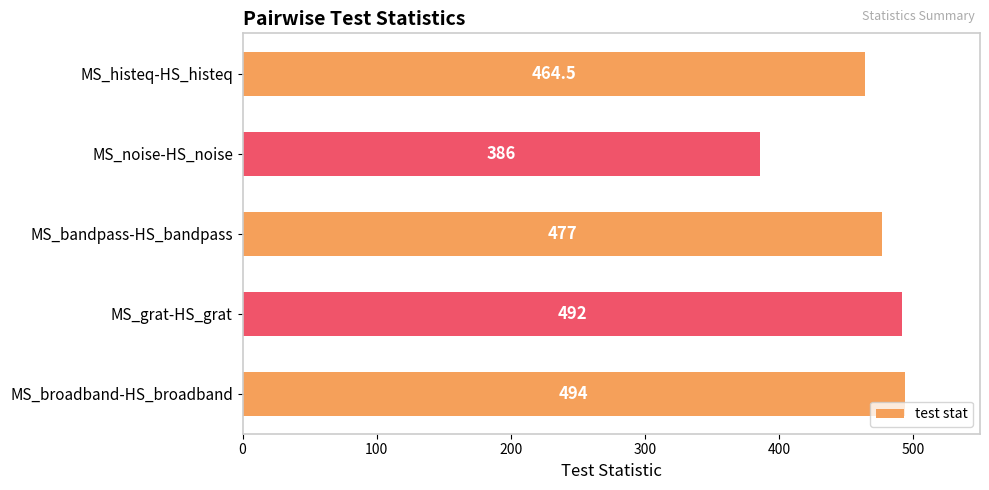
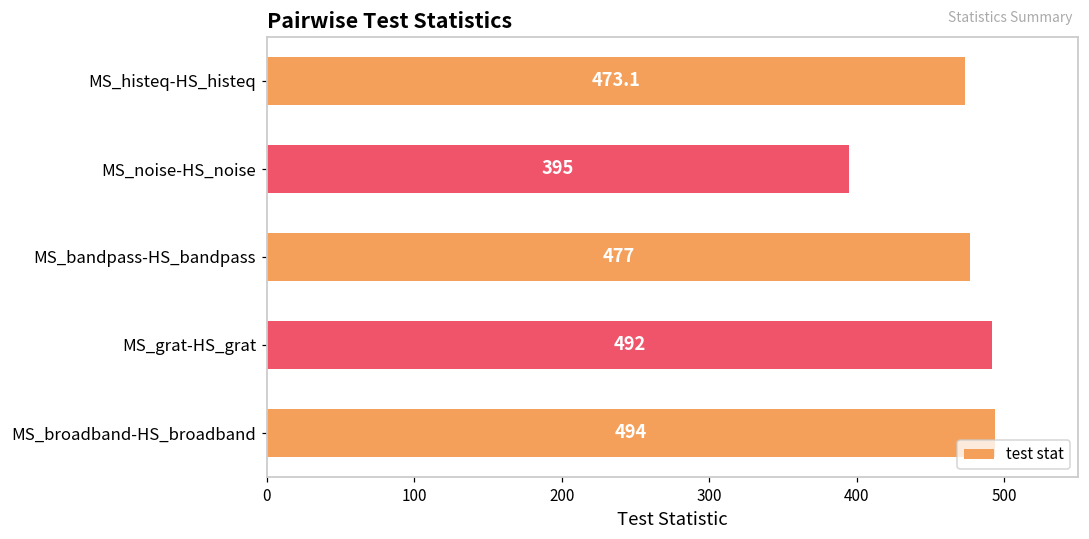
MS_histeq-HS_histeq: 464.5 -> 473.1
MS_noise-HS_noise: 386 -> 395
